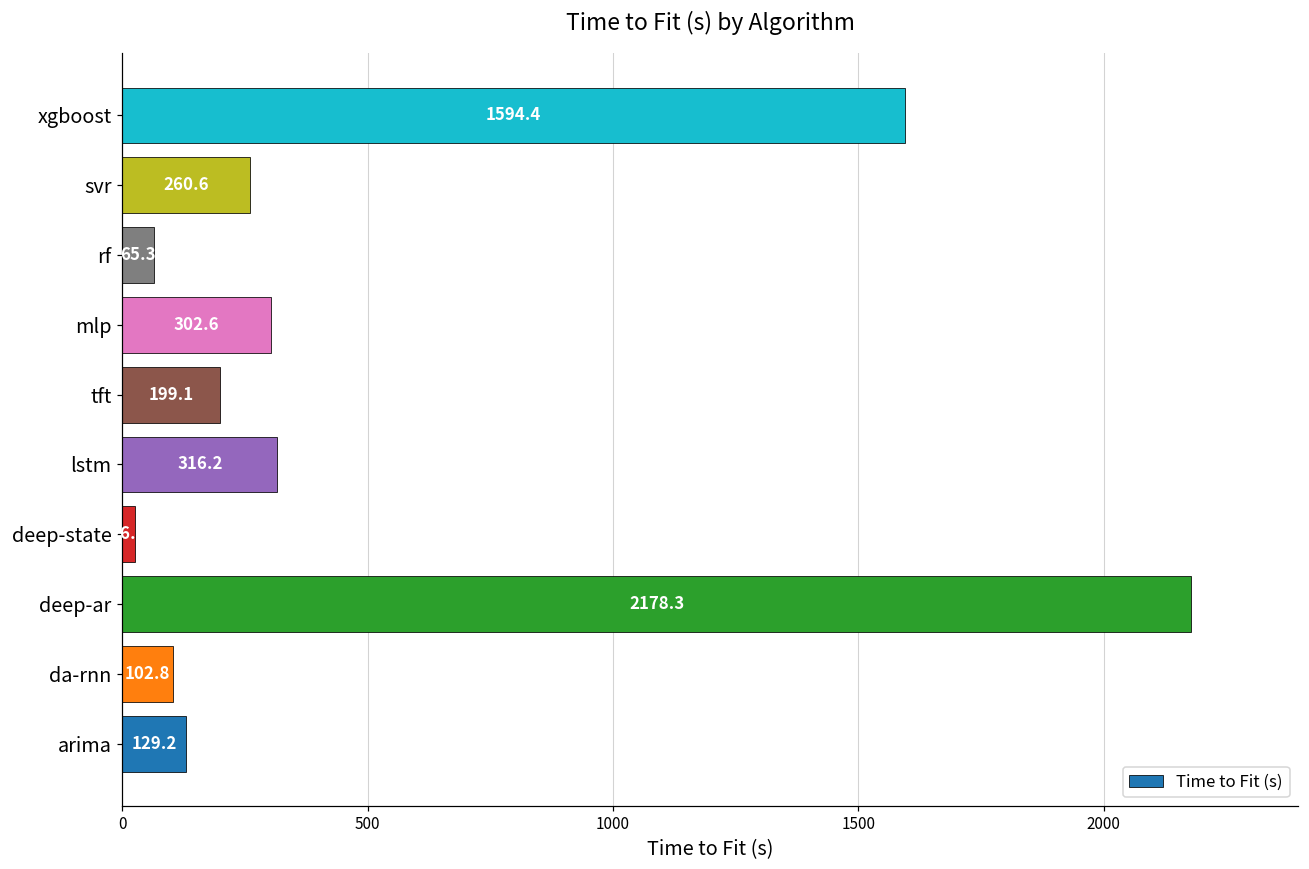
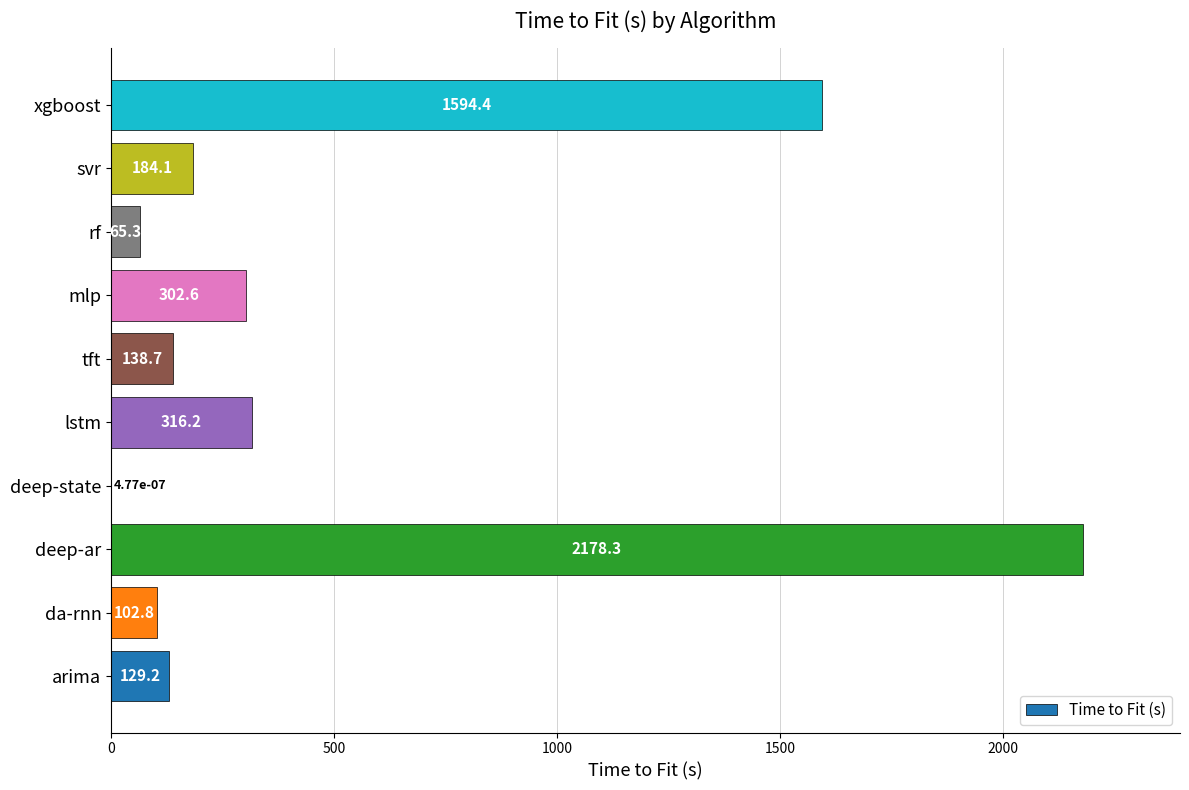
svr: 260.6 -> 184.1
tft: 199.1 -> 138.7
deep-state: 30 -> 0
